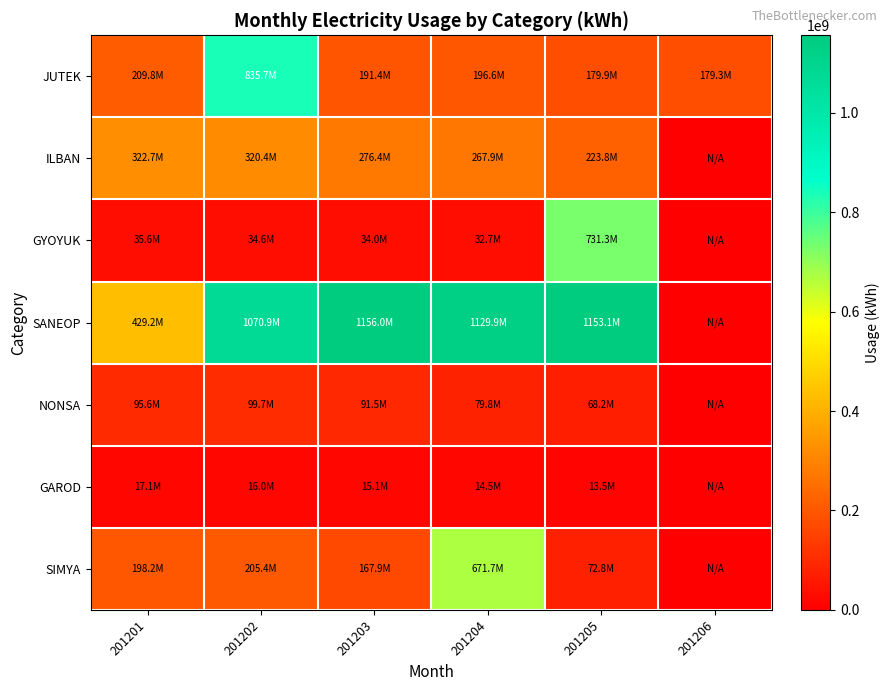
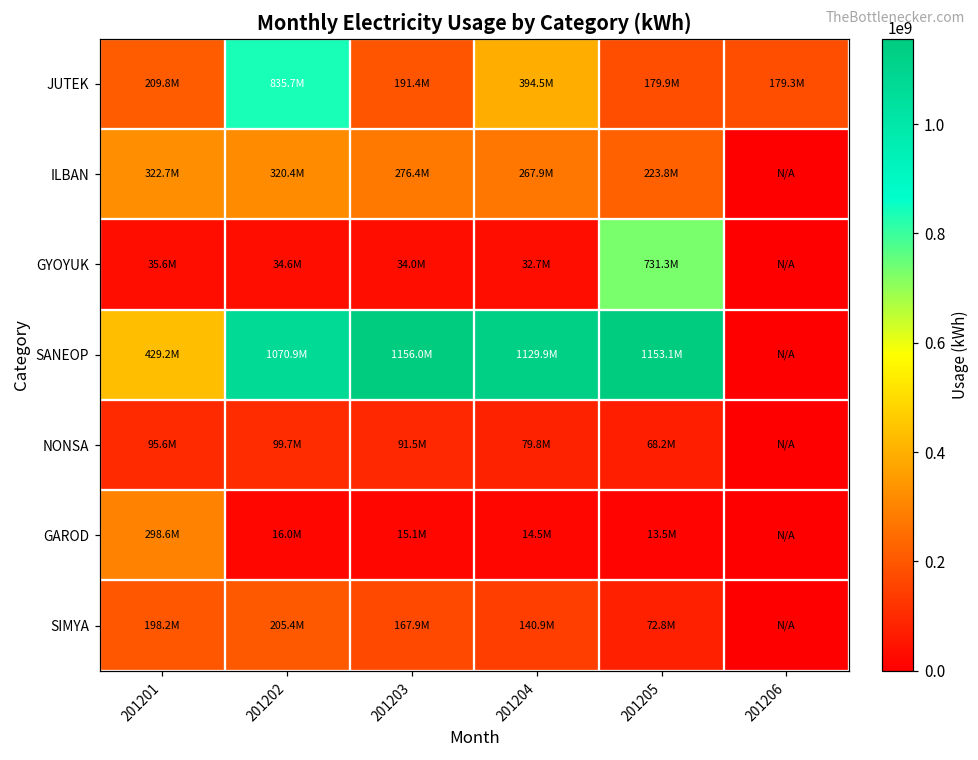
JUTEK, 201204: 196.6M -> 394.5M
GAROD, 201201: 17.1M -> 298.6M
SIMYA, 201204: 671.7M -> 140.9M
